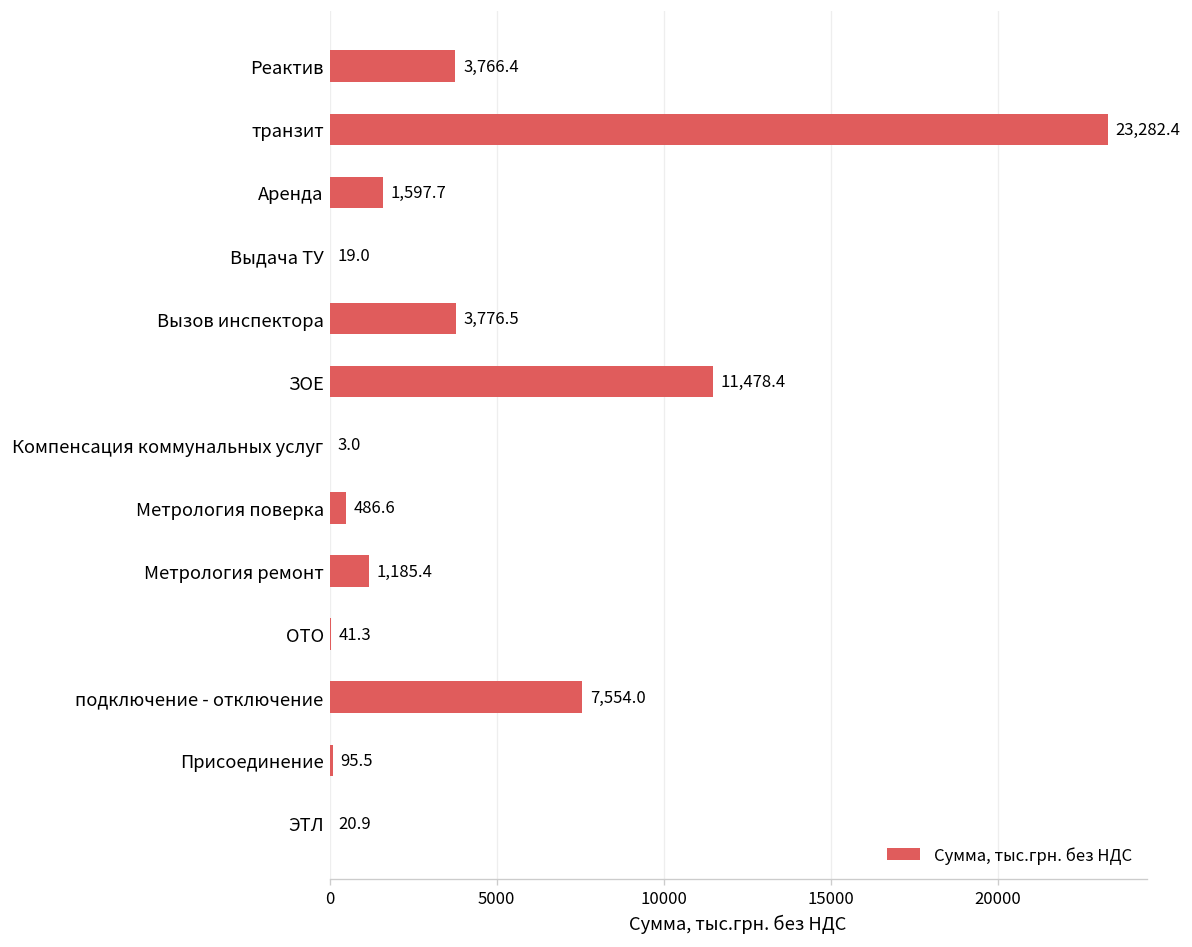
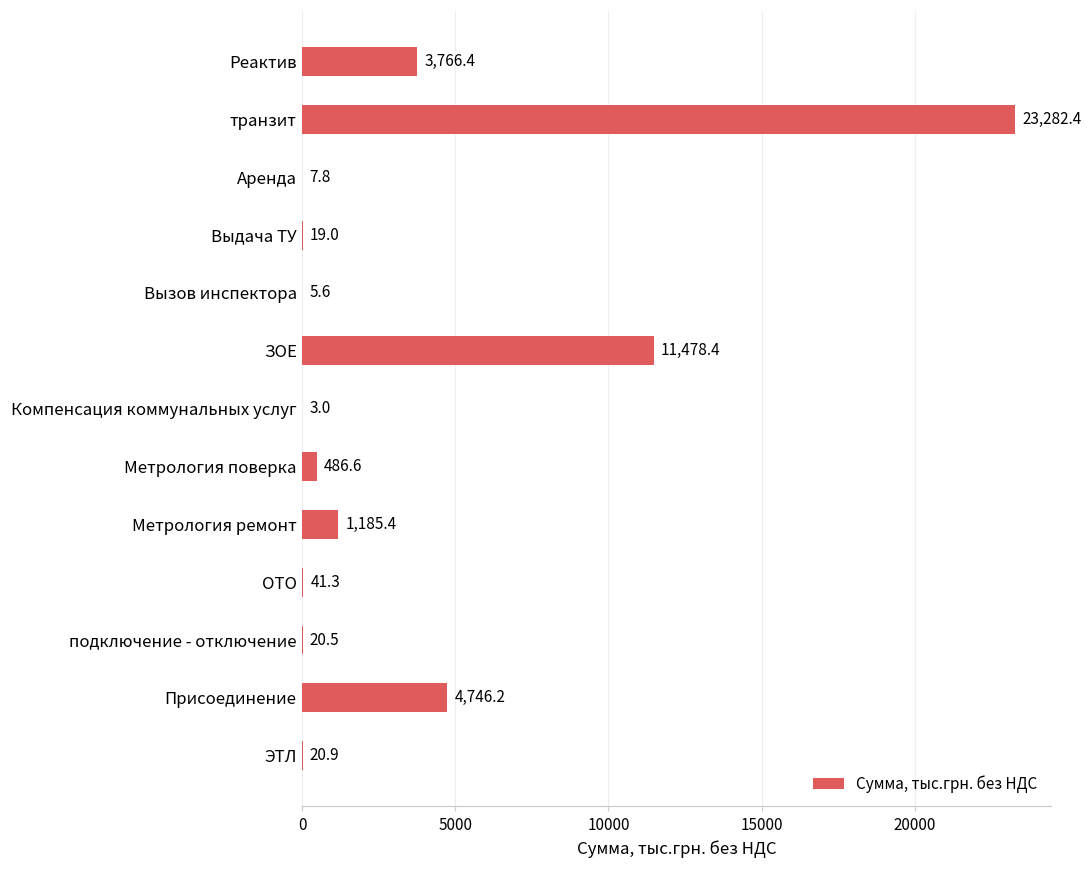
Аренда: 1,597.7 -> 7.8
Вызов инспектора: 3,776.5 -> 5.6
подключение - отключение: 7,554.0 -> 20.5
Присоединение: 95.5 -> 4,746.2
